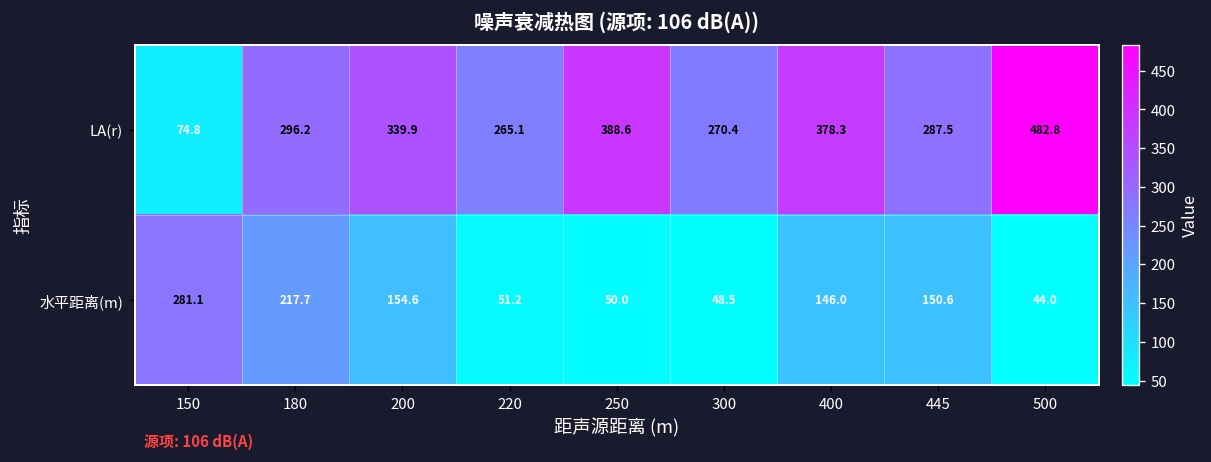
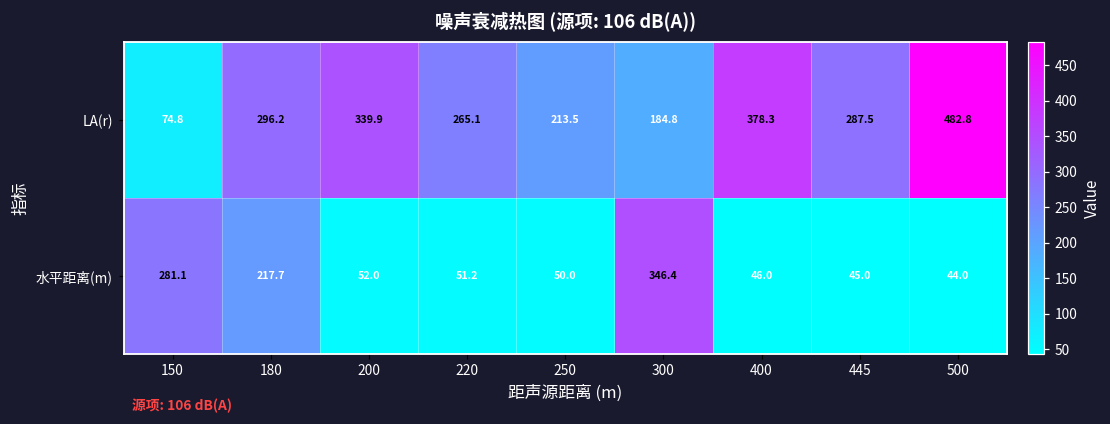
LA(r), 250: 388.6 -> 213.5
LA(r), 300: 270.4 -> 184.8
水平距离(m), 200: 154.6 -> 52.0
水平距离(m), 300: 48.5 -> 346.4
水平距离(m), 400: 146.0 -> 46.0
水平距离(m), 445: 150.6 -> 45.0
